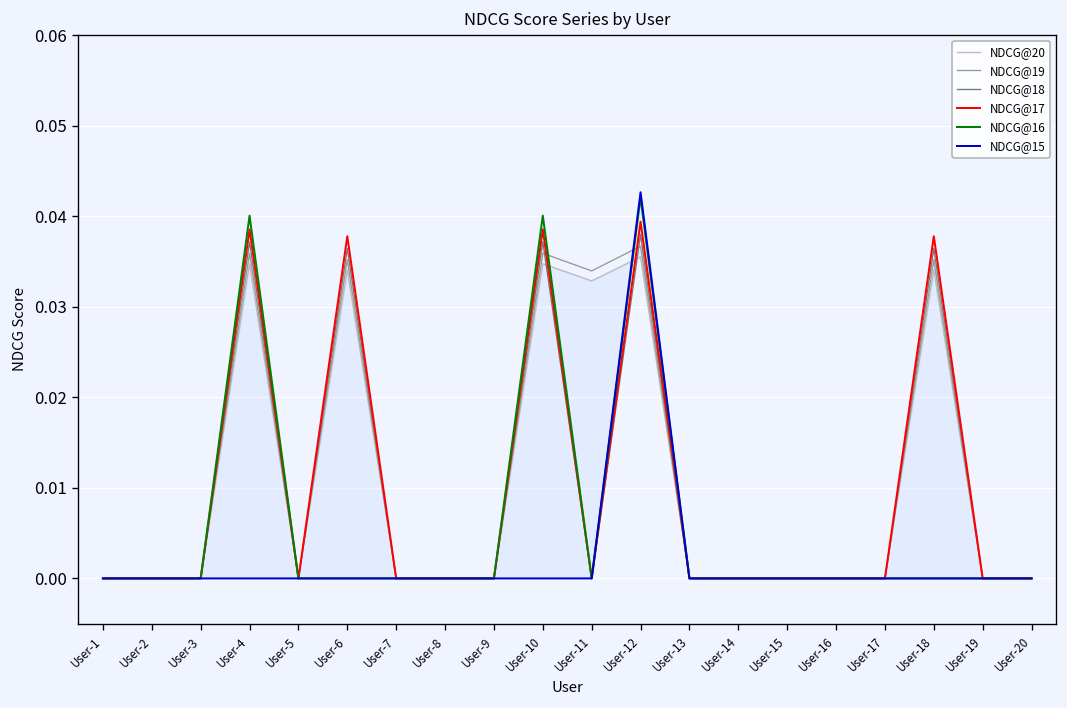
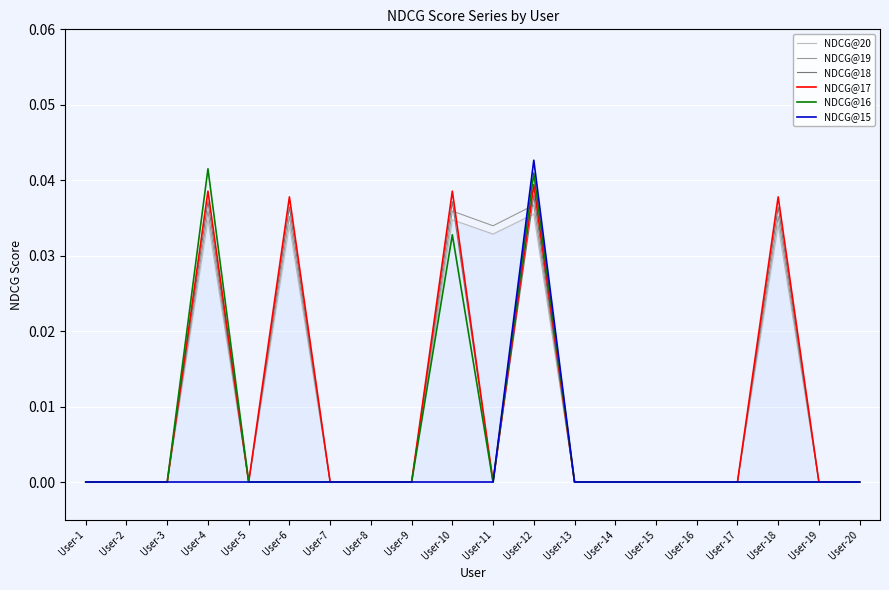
NDCG@16, User-4: 0.040 -> 0.042
NDCG@16, User-10: 0.040 -> 0.033
NDCG@16, User-12: 0.042 -> 0.041
